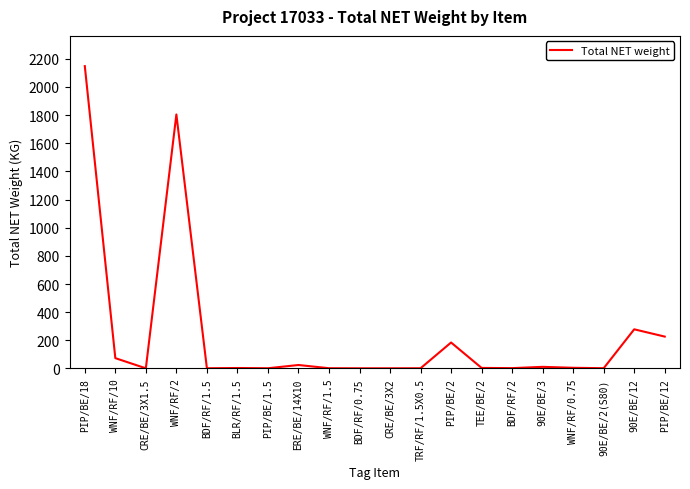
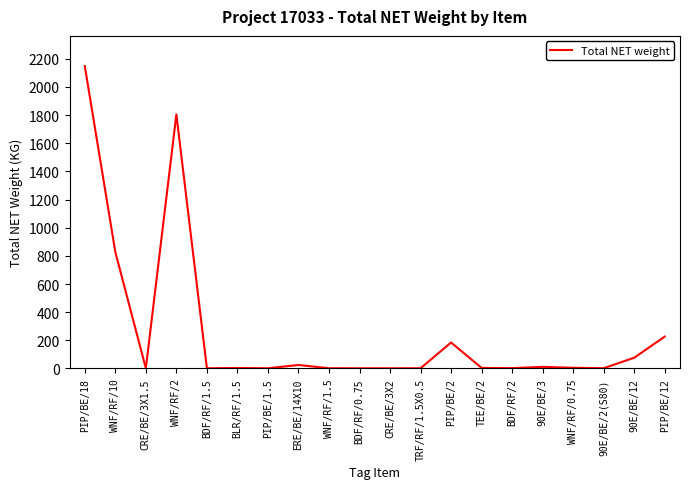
WNF/RF/10: 70 -> 830
90E/BE/12: 280 -> 80
